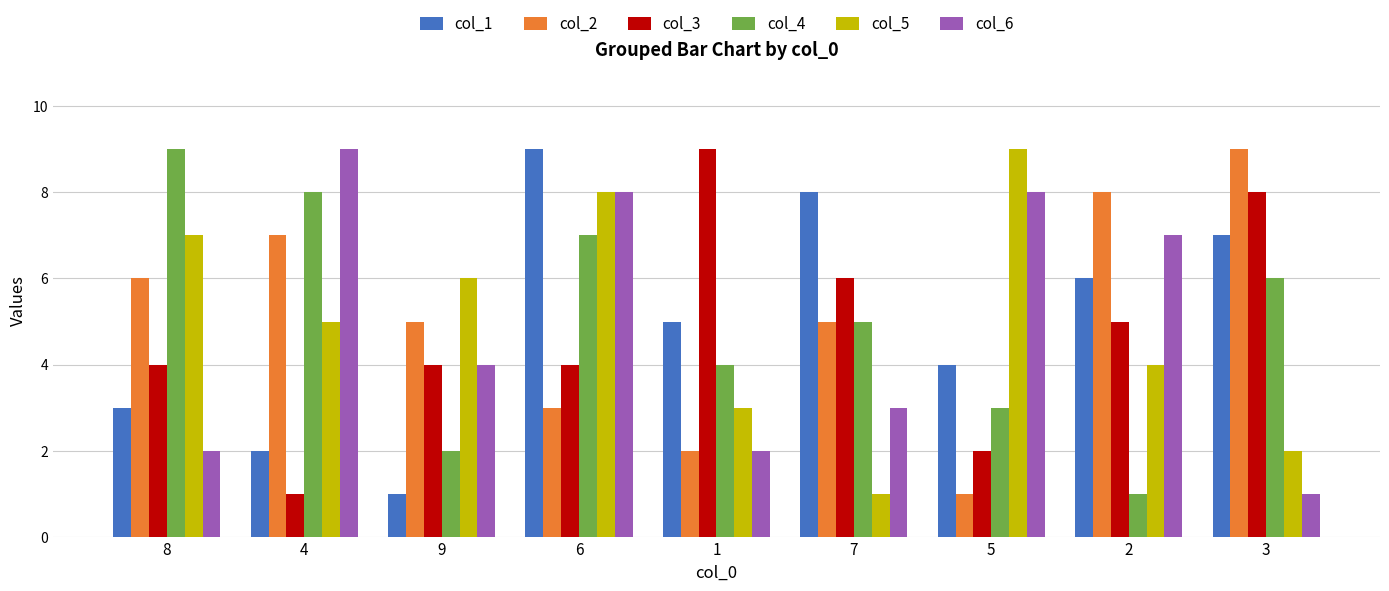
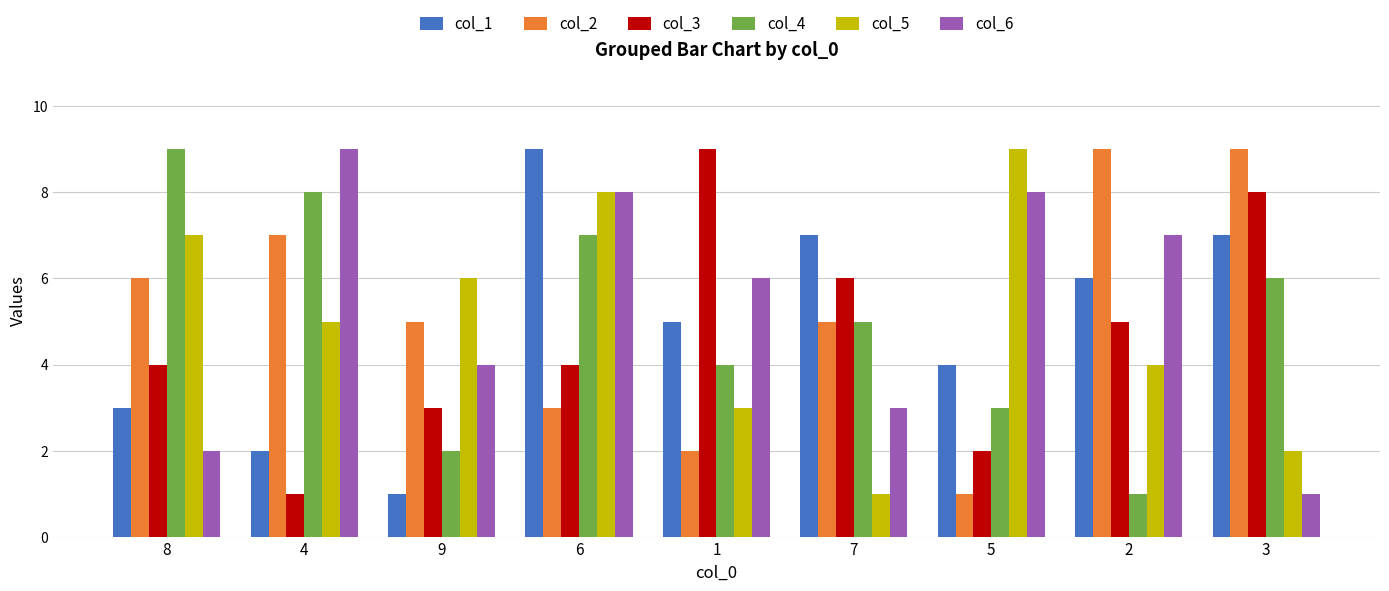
col_3, 9: 4 -> 3
col_6, 1: 2 -> 6
col_1, 7: 8 -> 7
col_2, 2: 8 -> 9
